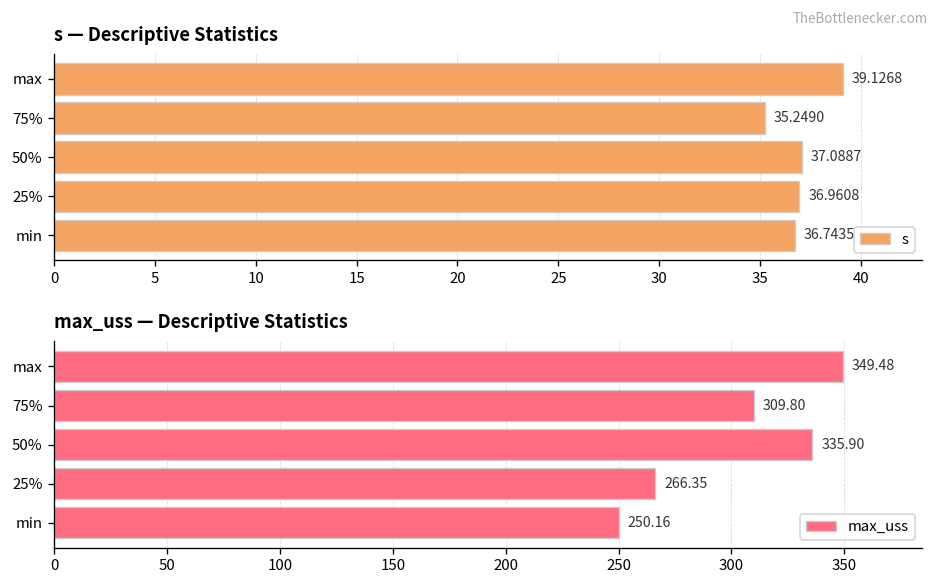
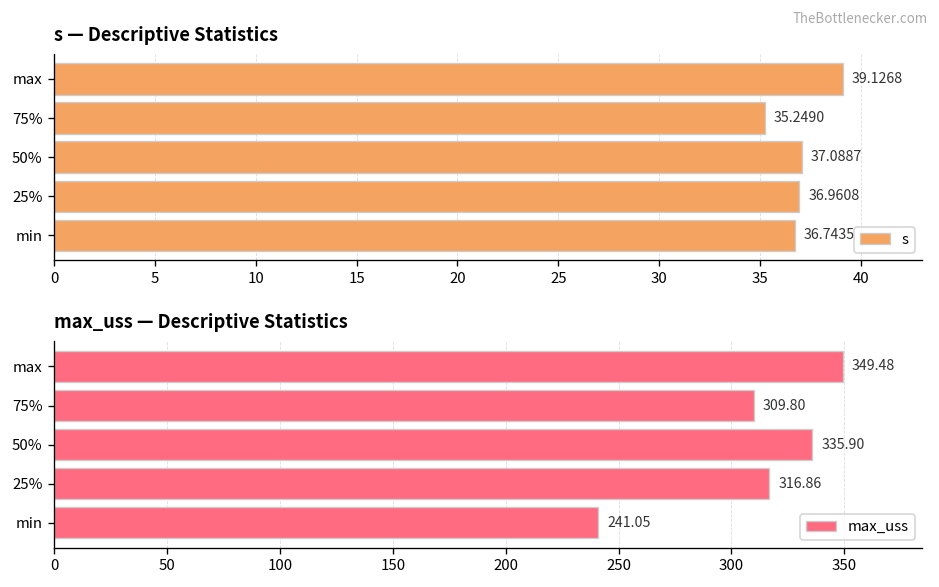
max_uss — Descriptive Statistics, 25%: 266.35 -> 316.86
max_uss — Descriptive Statistics, min: 250.16 -> 241.05
